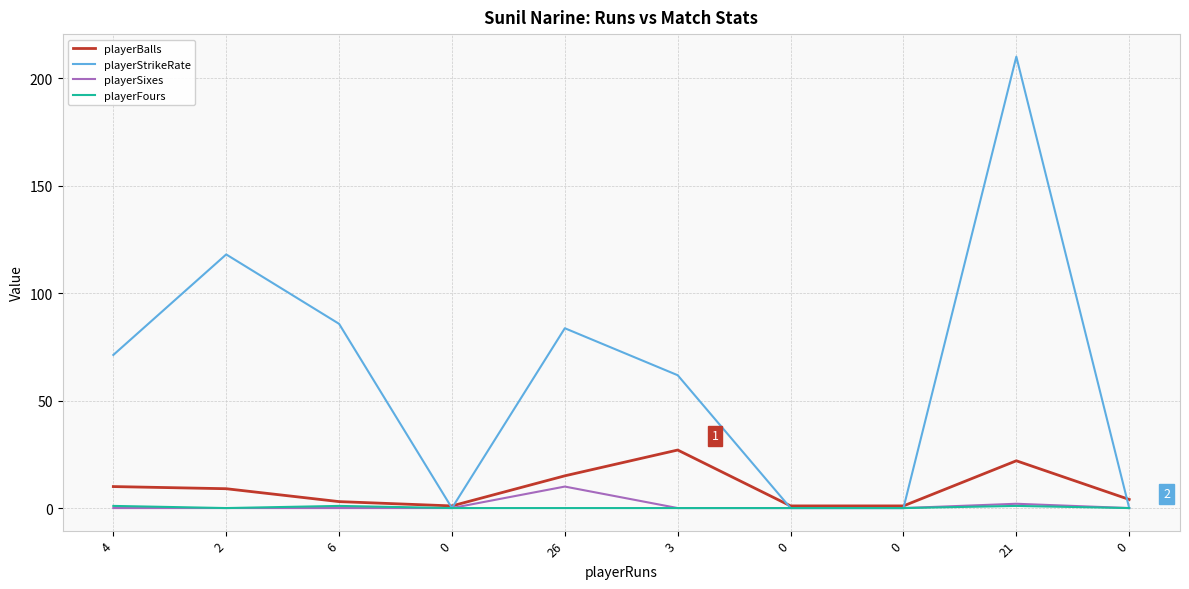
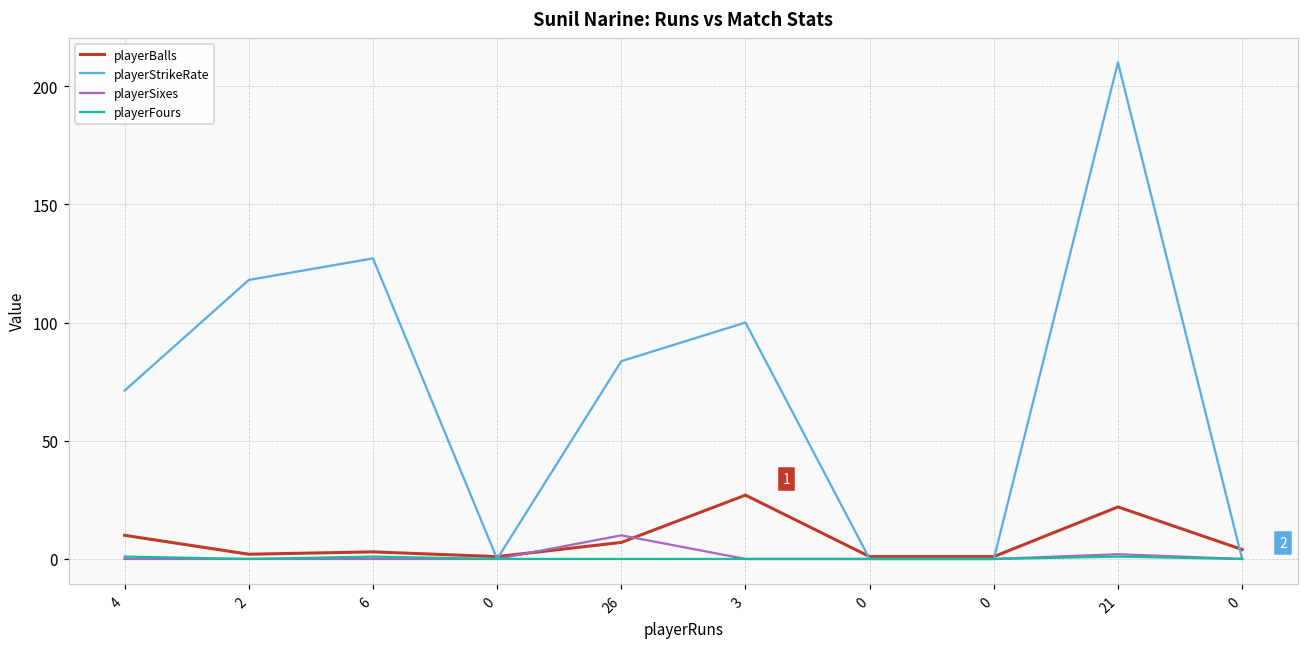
playerBalls, 2: 9 -> 2
playerStrikeRate, 6: 86 -> 127
playerBalls, 26: 15 -> 7
playerStrikeRate, 3: 62 -> 100
